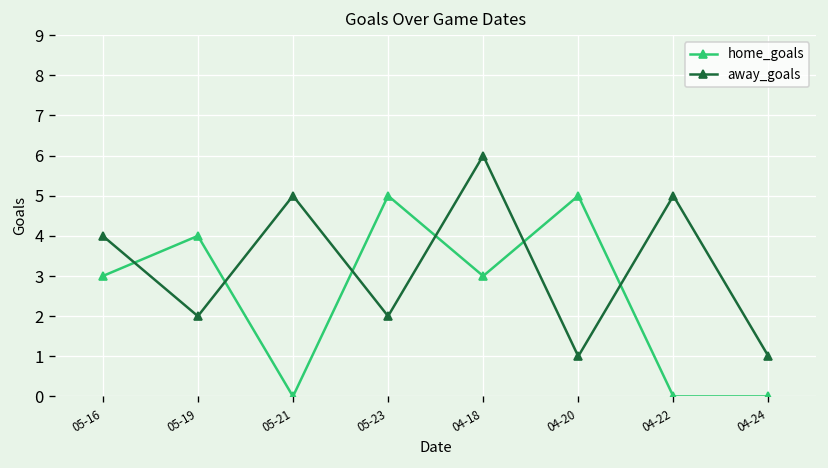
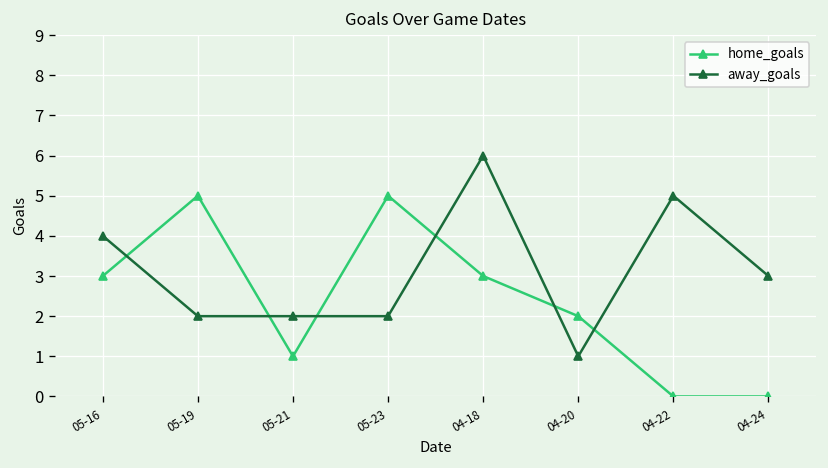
home_goals, 05-19: 4 -> 5
home_goals, 05-21: 0 -> 1
away_goals, 05-21: 5 -> 2
home_goals, 04-20: 5 -> 2
away_goals, 04-24: 1 -> 3
